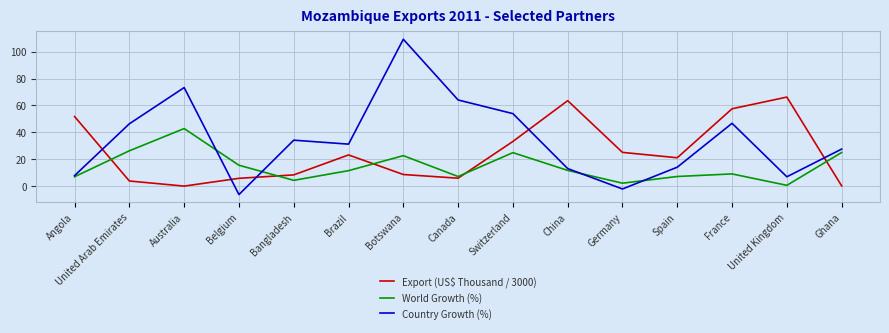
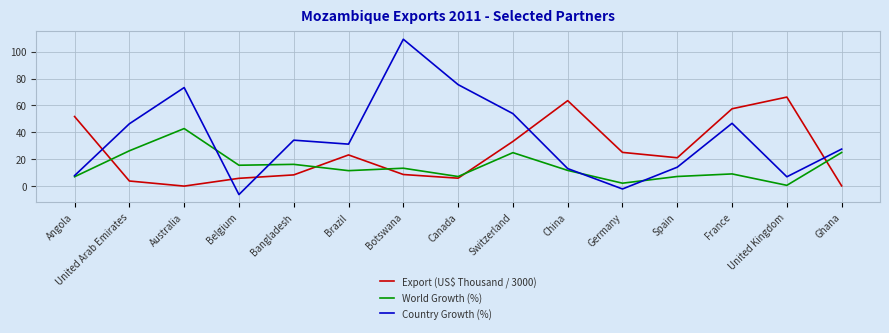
World Growth (%), Bangladesh: 4 -> 16
World Growth (%), Botswana: 23 -> 13
Country Growth (%), Canada: 64 -> 76
